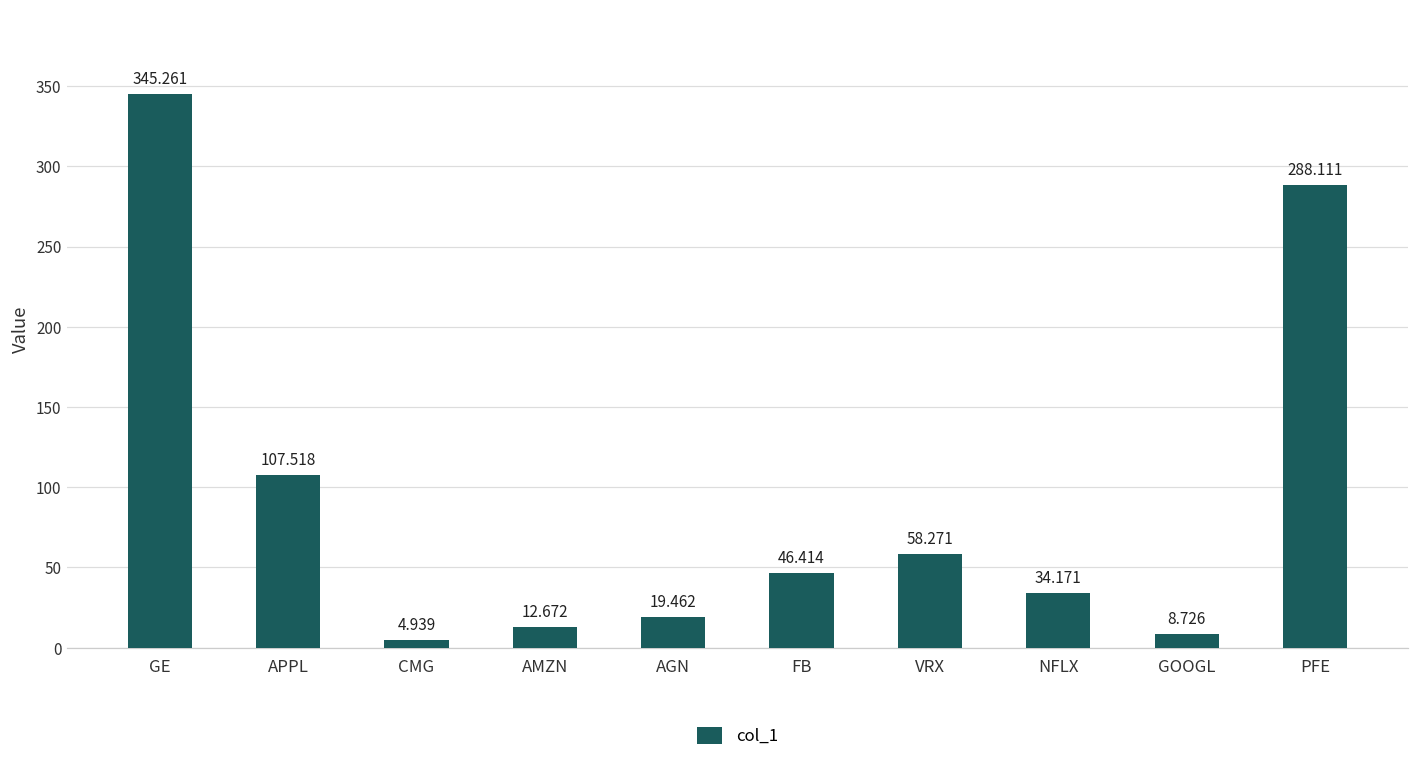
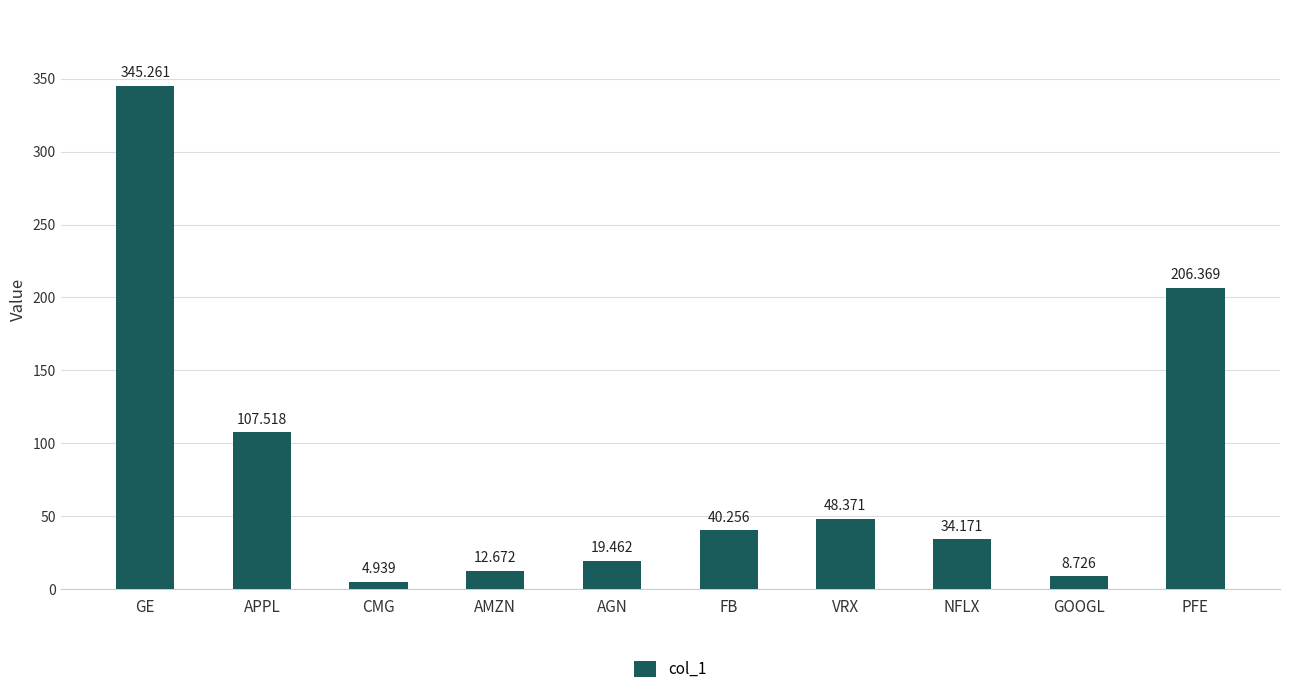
FB: 46.414 -> 40.256
VRX: 58.271 -> 48.371
PFE: 288.111 -> 206.369
